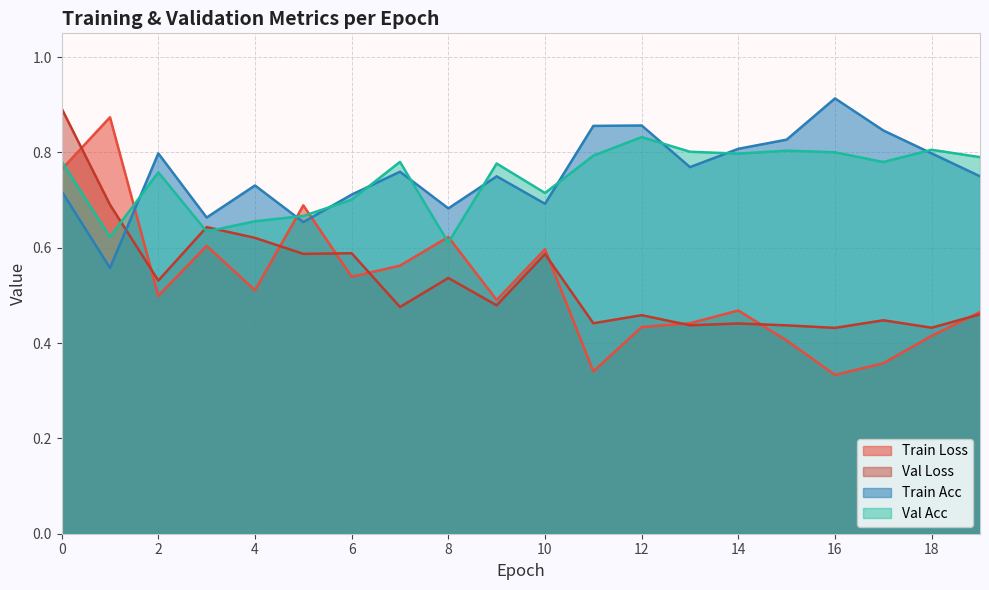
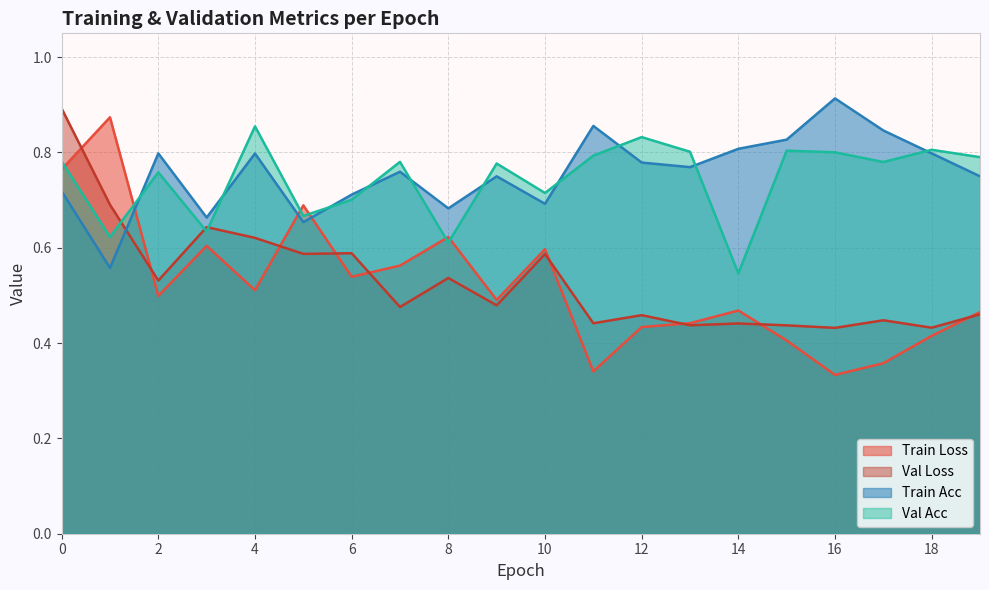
Train Acc, 4: 0.73 -> 0.80
Val Acc, 4: 0.66 -> 0.85
Train Acc, 12: 0.86 -> 0.78
Val Acc, 14: 0.80 -> 0.55
